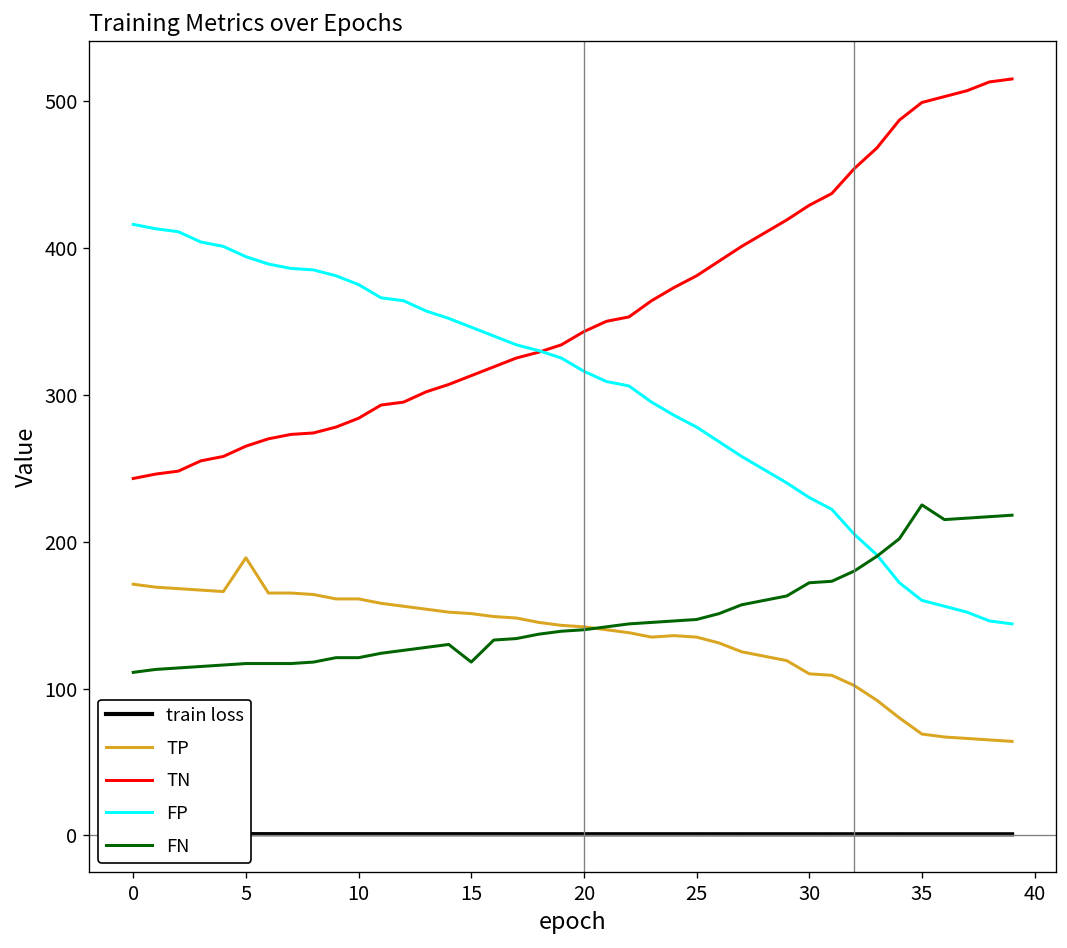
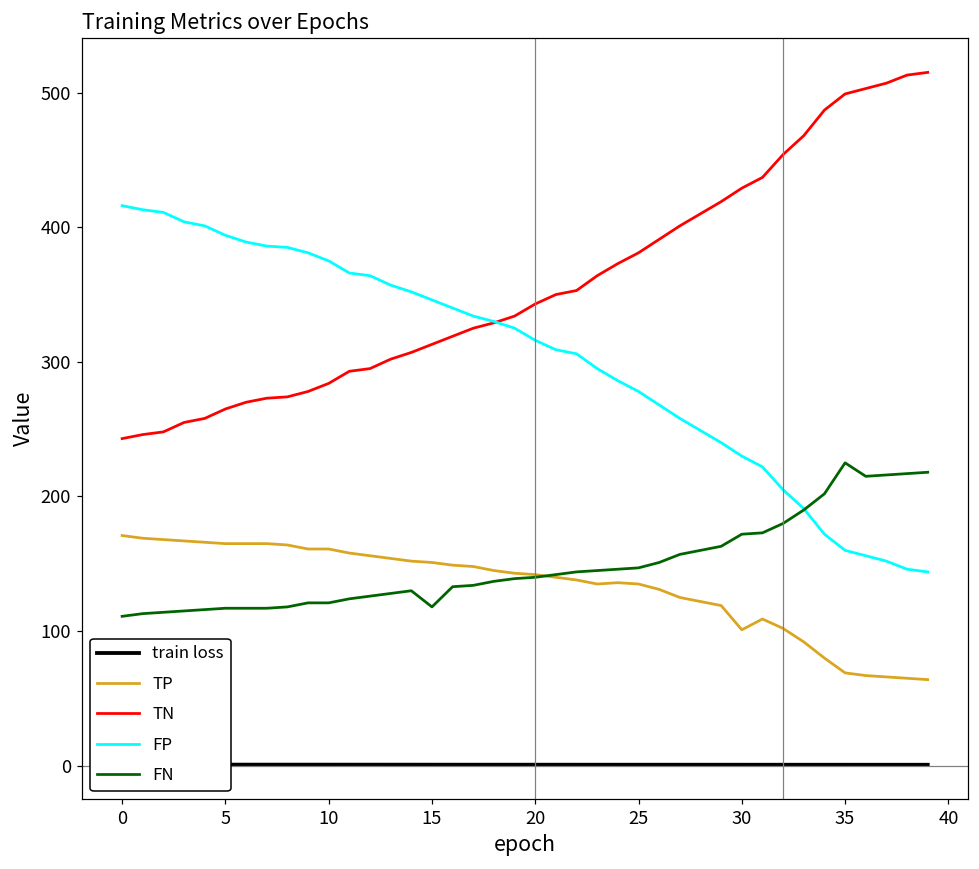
TP, 5: 189 -> 165
TP, 30: 110 -> 101
